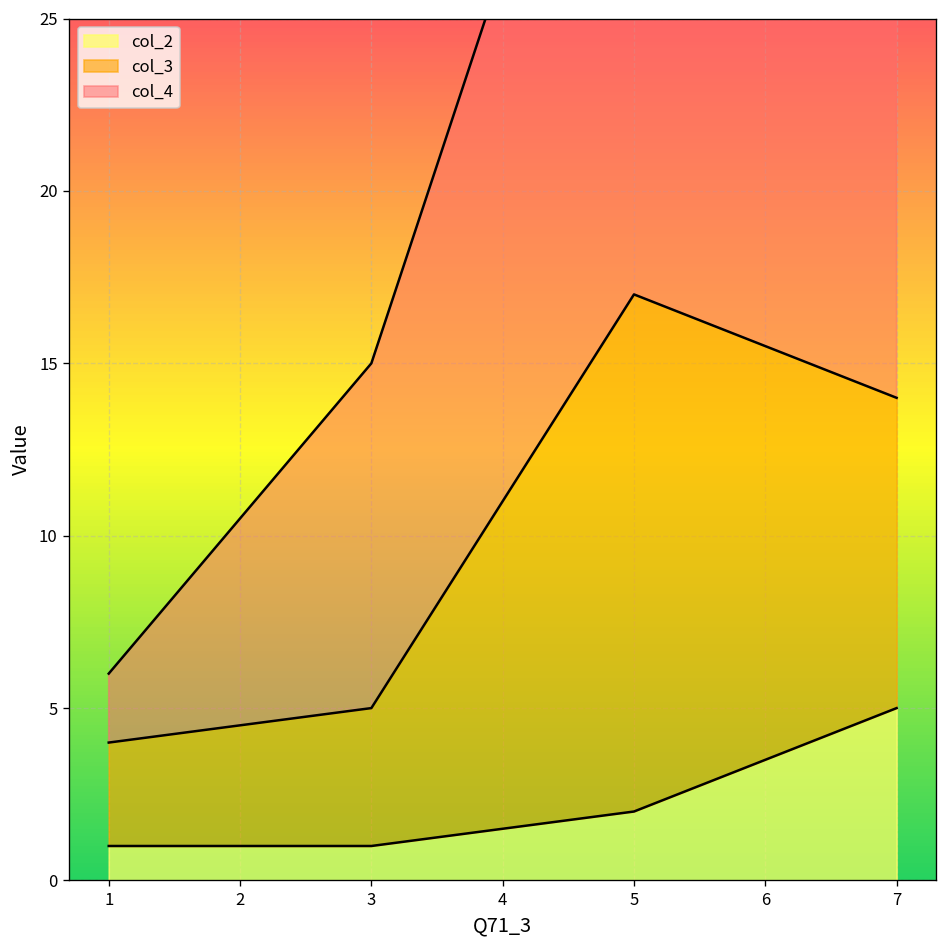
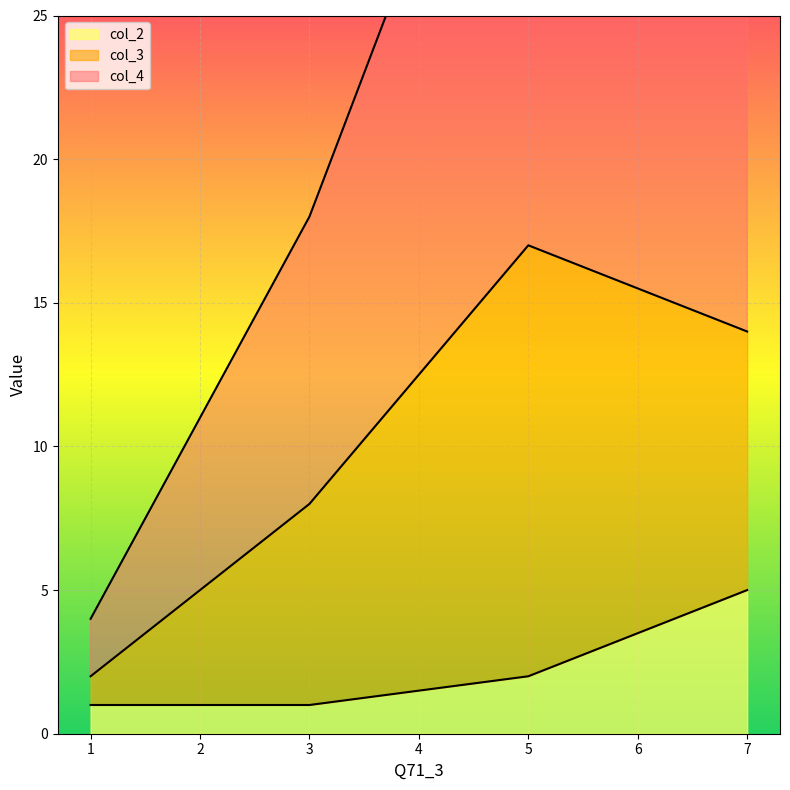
col_3, 1: 3 -> 1
col_3, 3: 4 -> 7
